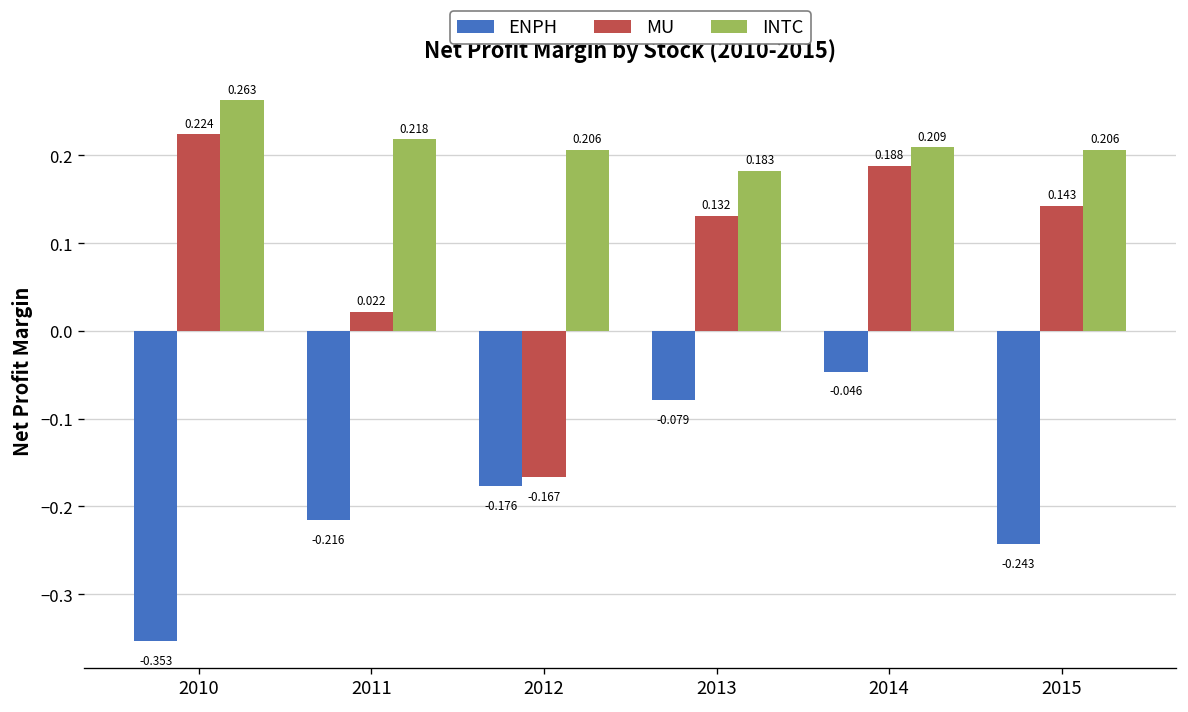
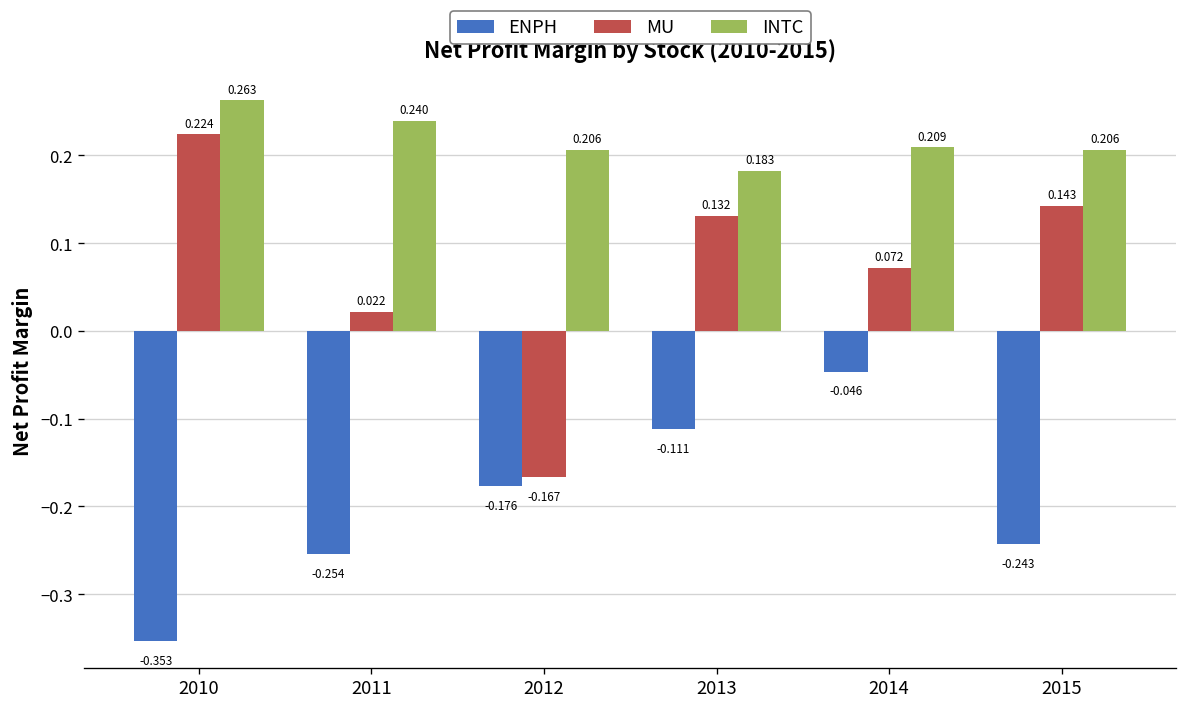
ENPH, 2011: -0.216 -> -0.254
INTC, 2011: 0.218 -> 0.240
ENPH, 2013: -0.079 -> -0.111
MU, 2014: 0.188 -> 0.072
